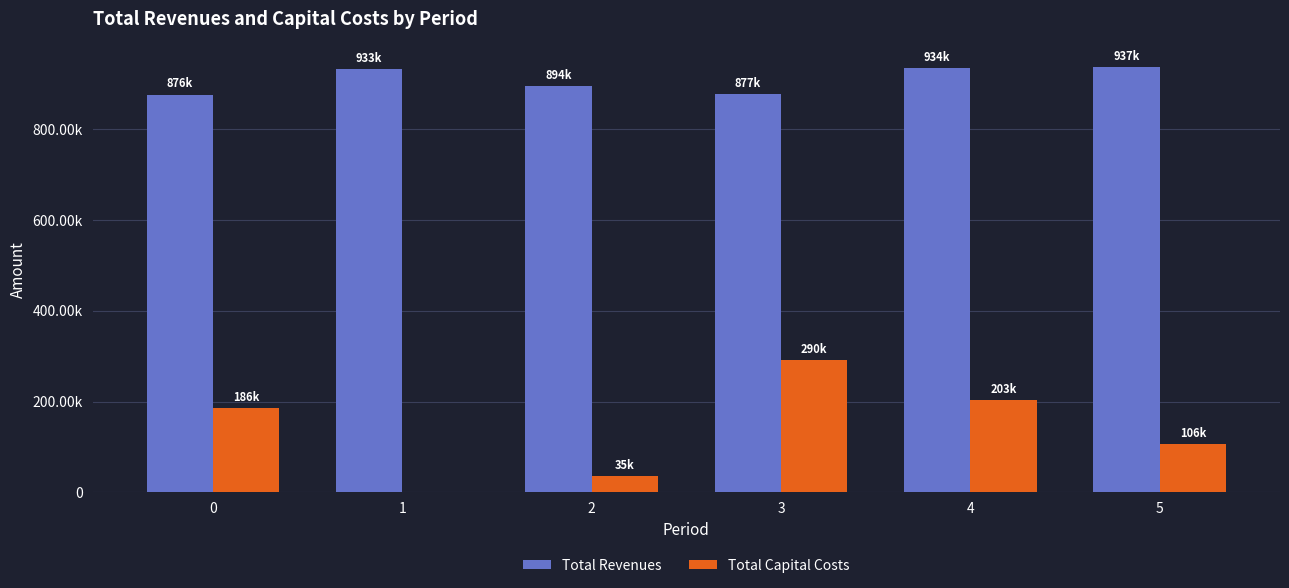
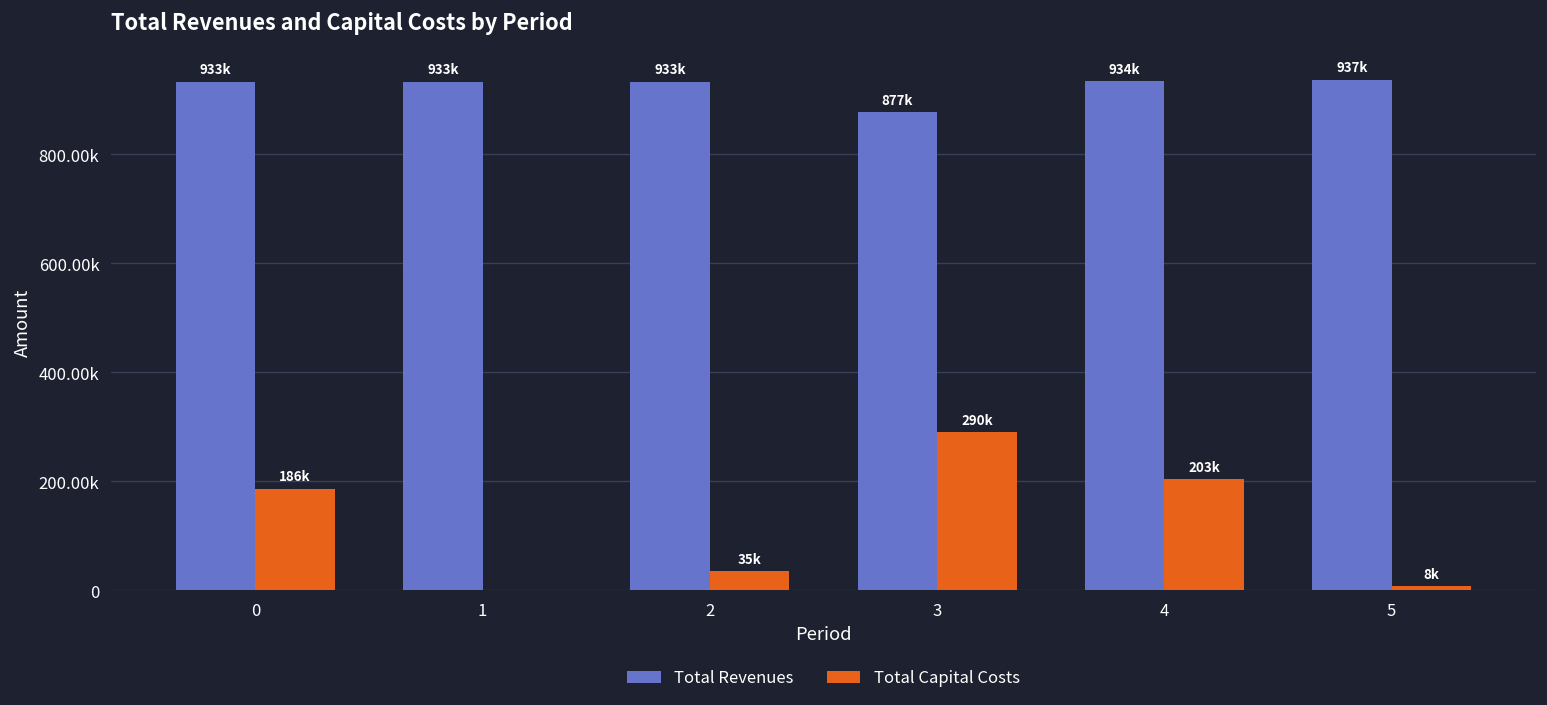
Total Revenues, 0: 876k -> 933k
Total Revenues, 2: 894k -> 933k
Total Capital Costs, 5: 106k -> 8k
